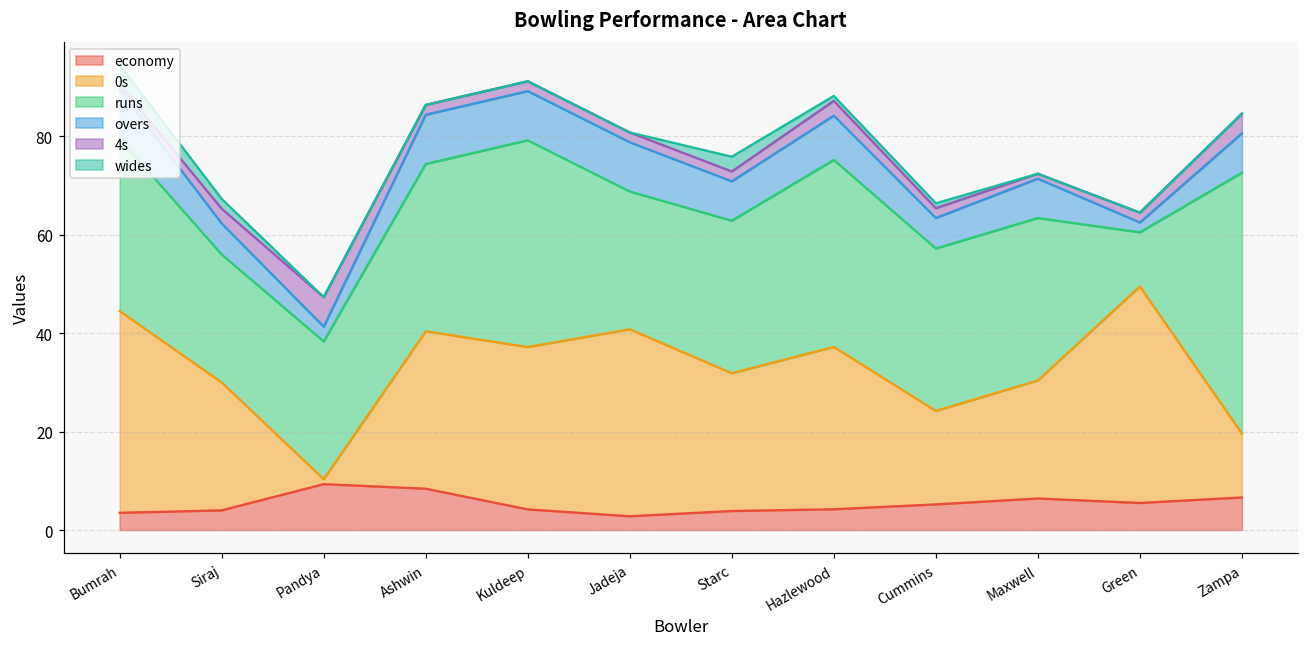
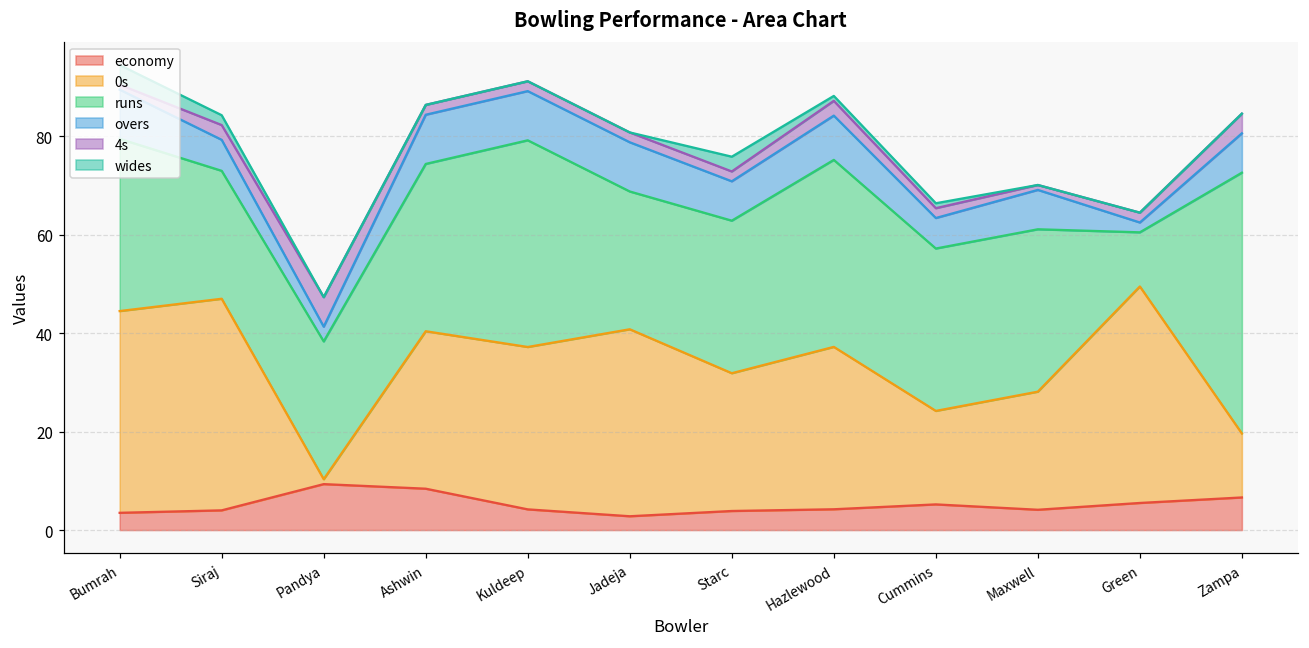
0s, Siraj: 26 -> 43
economy, Maxwell: 6 -> 4
